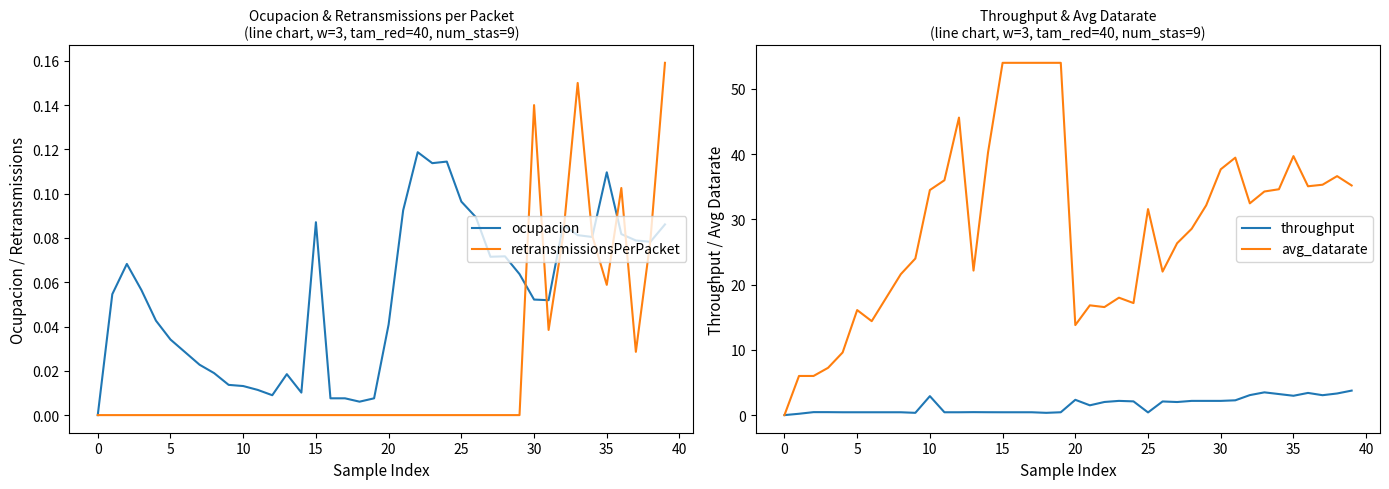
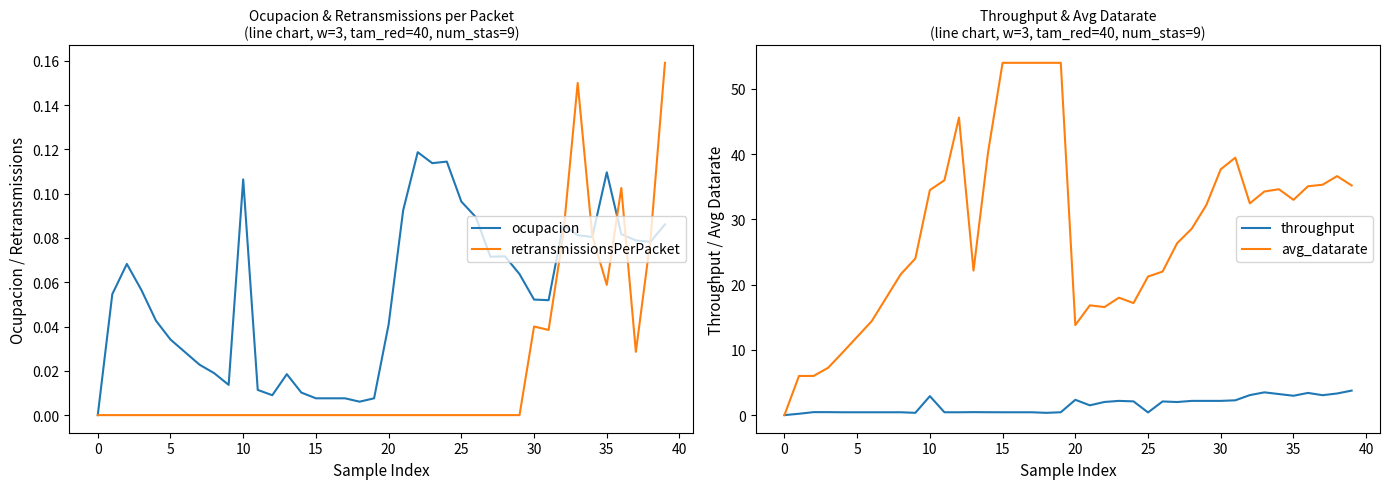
Ocupacion & Retransmissions per Packet (line chart, w=3, tam_red=40, num_stas=9), ocupacion, 10: 0.013 -> 0.106
Ocupacion & Retransmissions per Packet (line chart, w=3, tam_red=40, num_stas=9), ocupacion, 15: 0.087 -> 0.008
Ocupacion & Retransmissions per Packet (line chart, w=3, tam_red=40, num_stas=9), retransmissionsPerPacket, 30: 0.14 -> 0.04
Throughput & Avg Datarate (line chart, w=3, tam_red=40, num_stas=9), avg_datarate, 5: 16 -> 12
Throughput & Avg Datarate (line chart, w=3, tam_red=40, num_stas=9), avg_datarate, 25: 32 -> 21
Throughput & Avg Datarate (line chart, w=3, tam_red=40, num_stas=9), avg_datarate, 35: 40 -> 33
